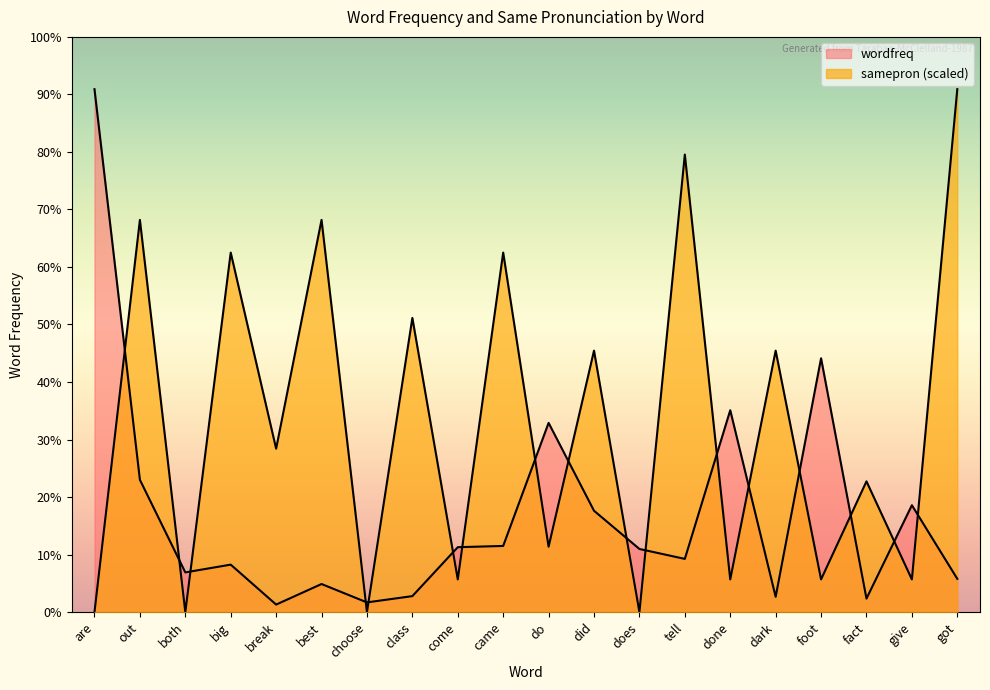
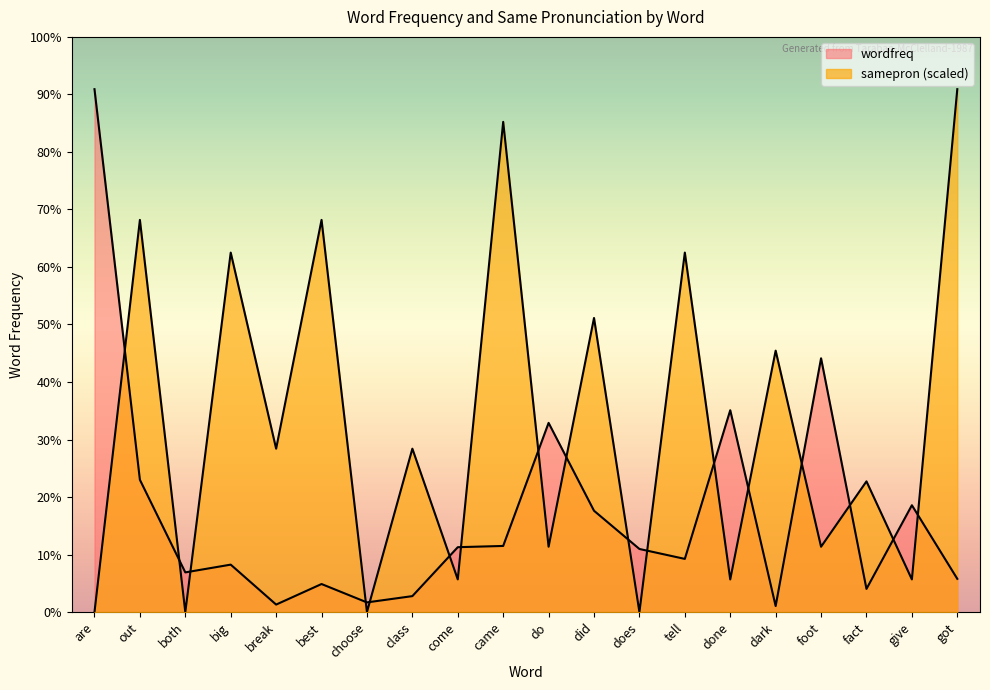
samepron (scaled), class: 51% -> 28%
samepron (scaled), came: 62% -> 85%
samepron (scaled), did: 45% -> 51%
samepron (scaled), tell: 80% -> 62%
wordfreq, dark: 3% -> 1%
samepron (scaled), foot: 6% -> 11%
wordfreq, fact: 2% -> 4%
